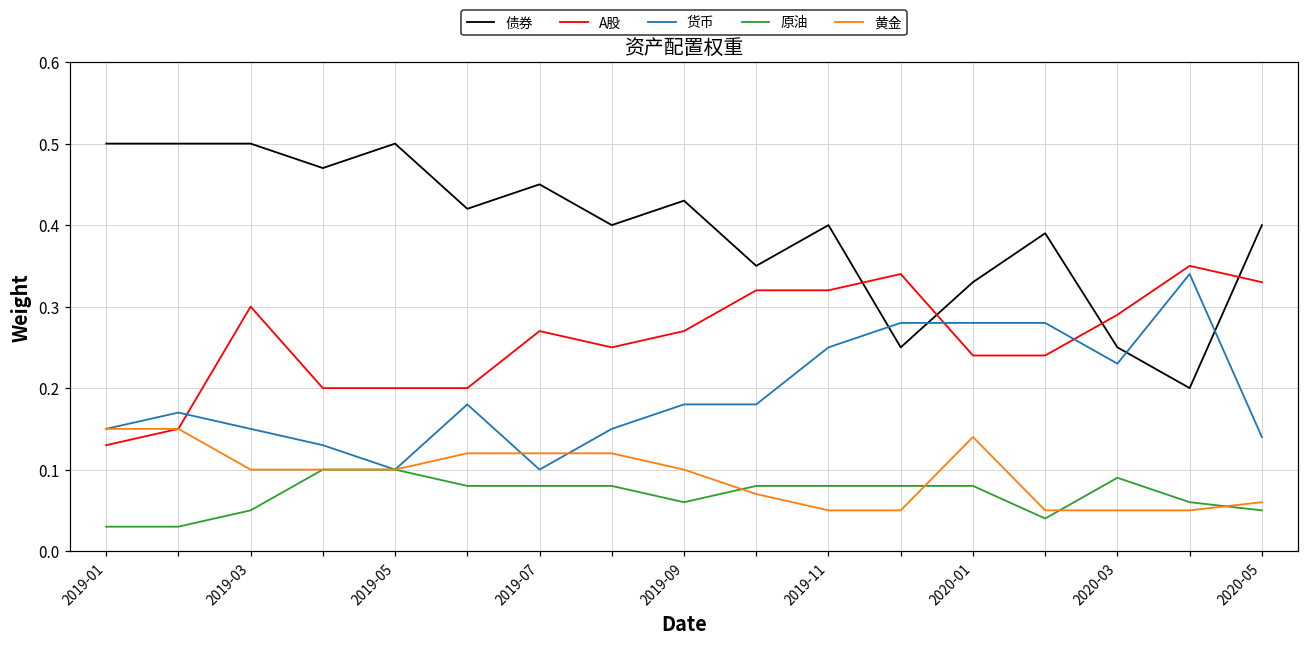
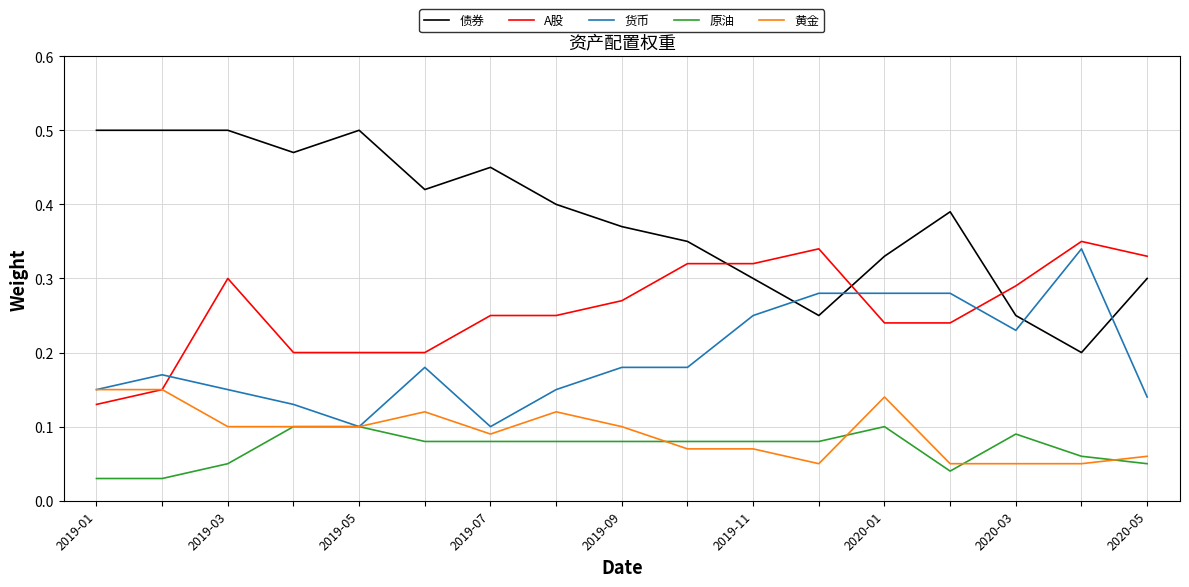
A股, 2019-07: 0.27 -> 0.25
黄金, 2019-07: 0.12 -> 0.09
债券, 2019-09: 0.43 -> 0.37
原油, 2019-09: 0.06 -> 0.08
债券, 2019-11: 0.4 -> 0.3
黄金, 2019-11: 0.05 -> 0.07
原油, 2020-01: 0.08 -> 0.10
债券, 2020-05: 0.4 -> 0.3
